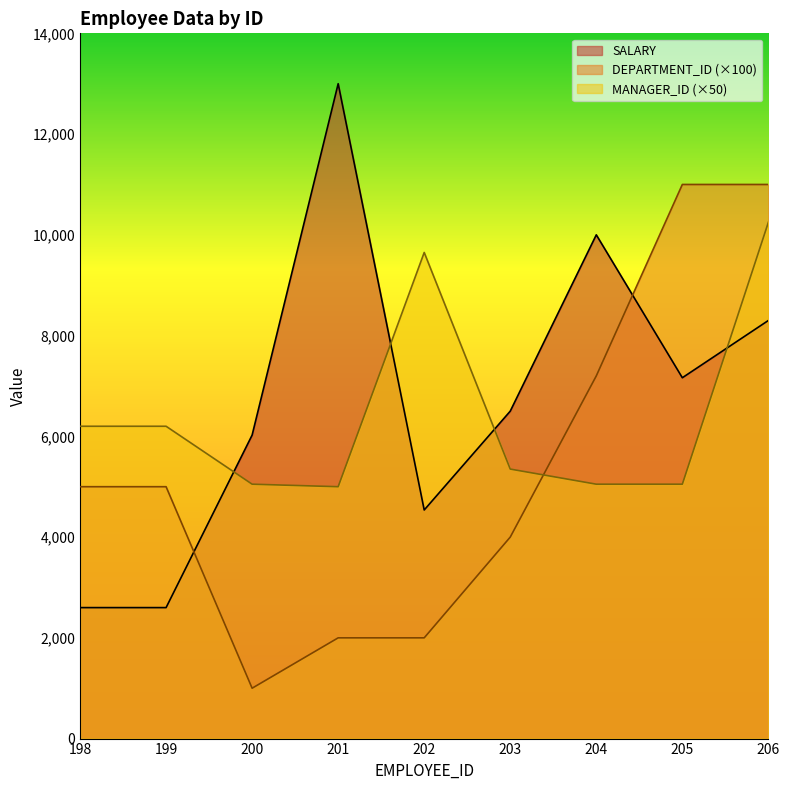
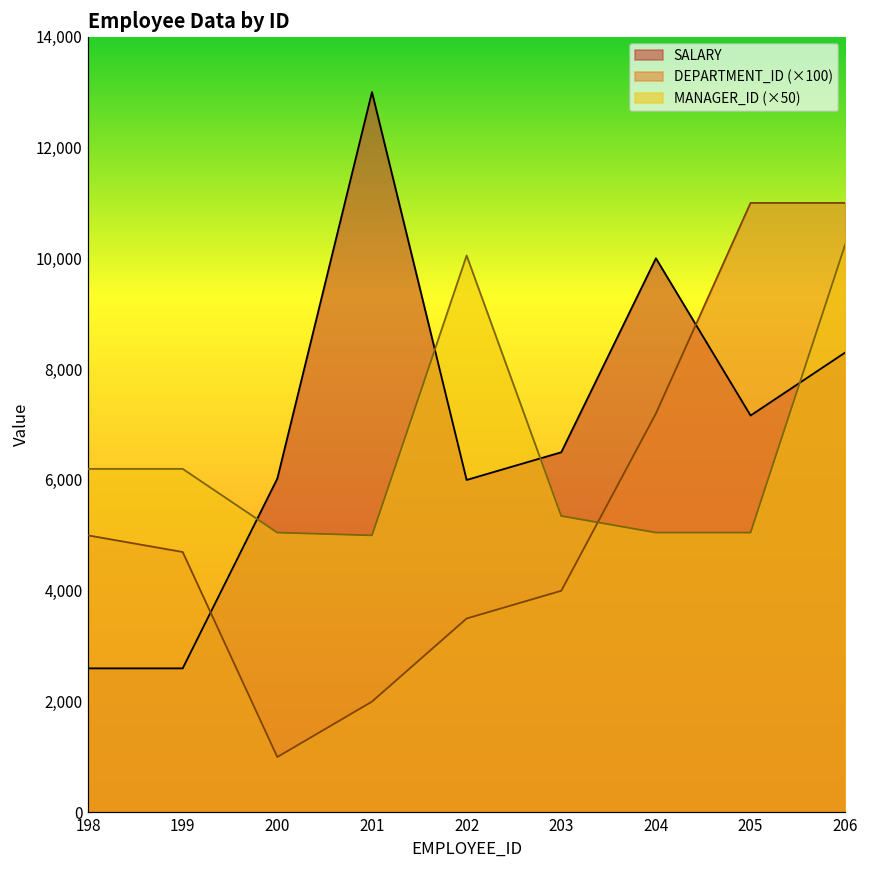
DEPARTMENT_ID (×100), 199: 5,000 -> 4,700
SALARY, 202: 4,500 -> 6,000
DEPARTMENT_ID (×100), 202: 2,000 -> 3,500
MANAGER_ID (×50), 202: 9,700 -> 10,100
